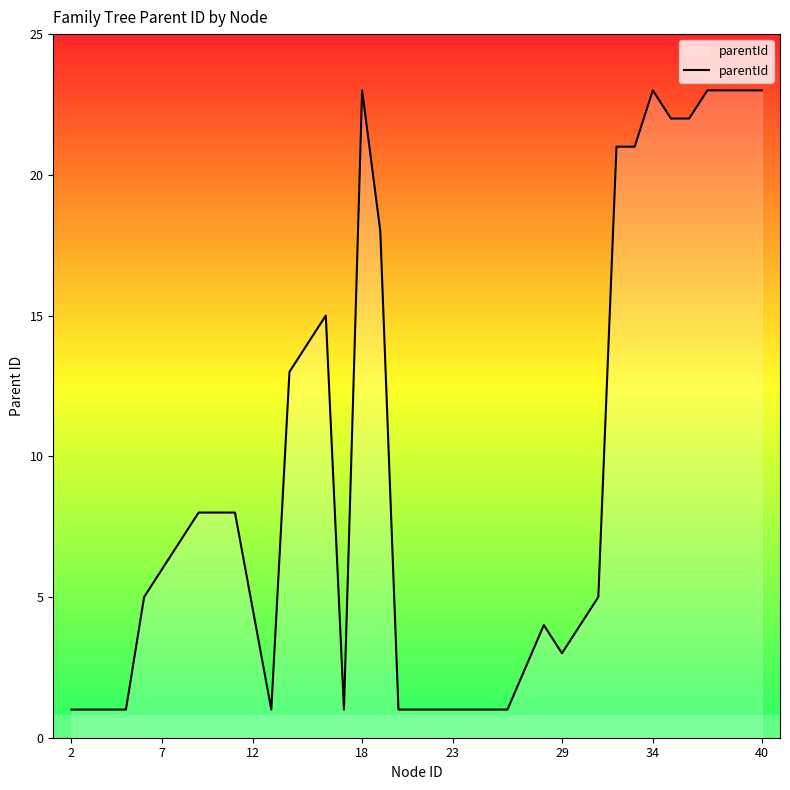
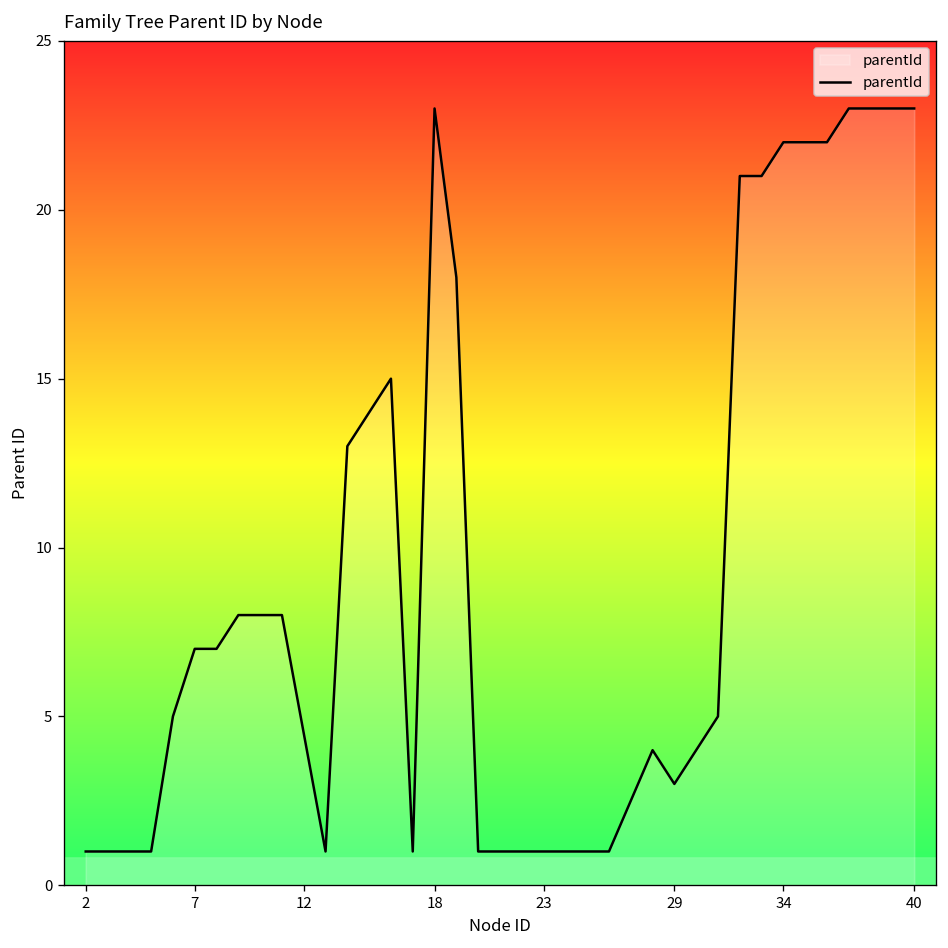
7: 6 -> 7
34: 23 -> 22
